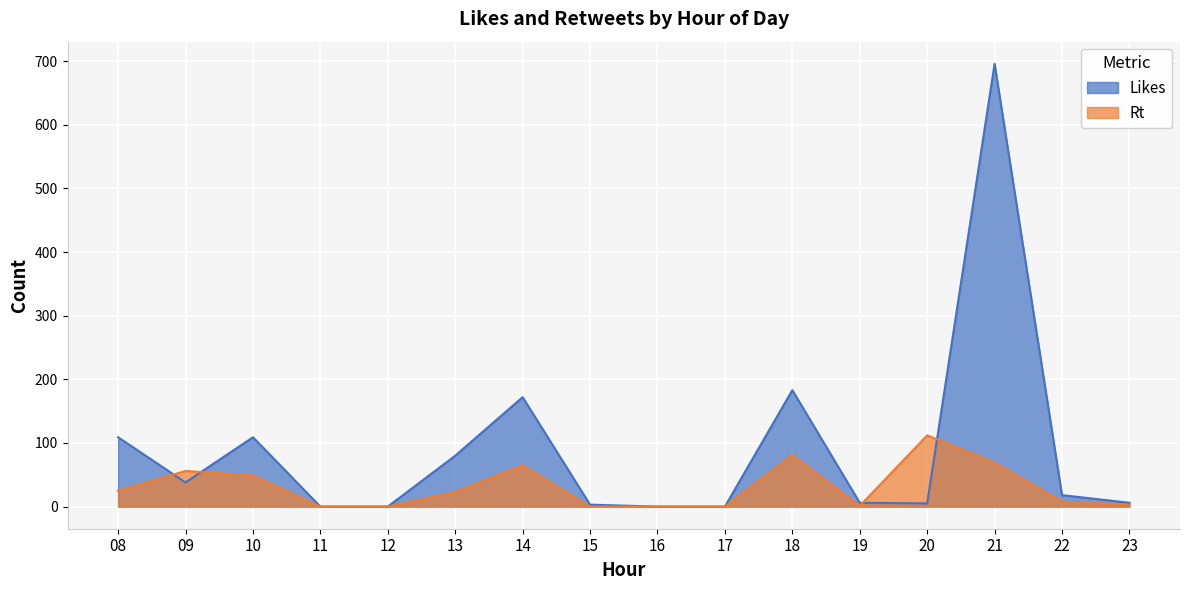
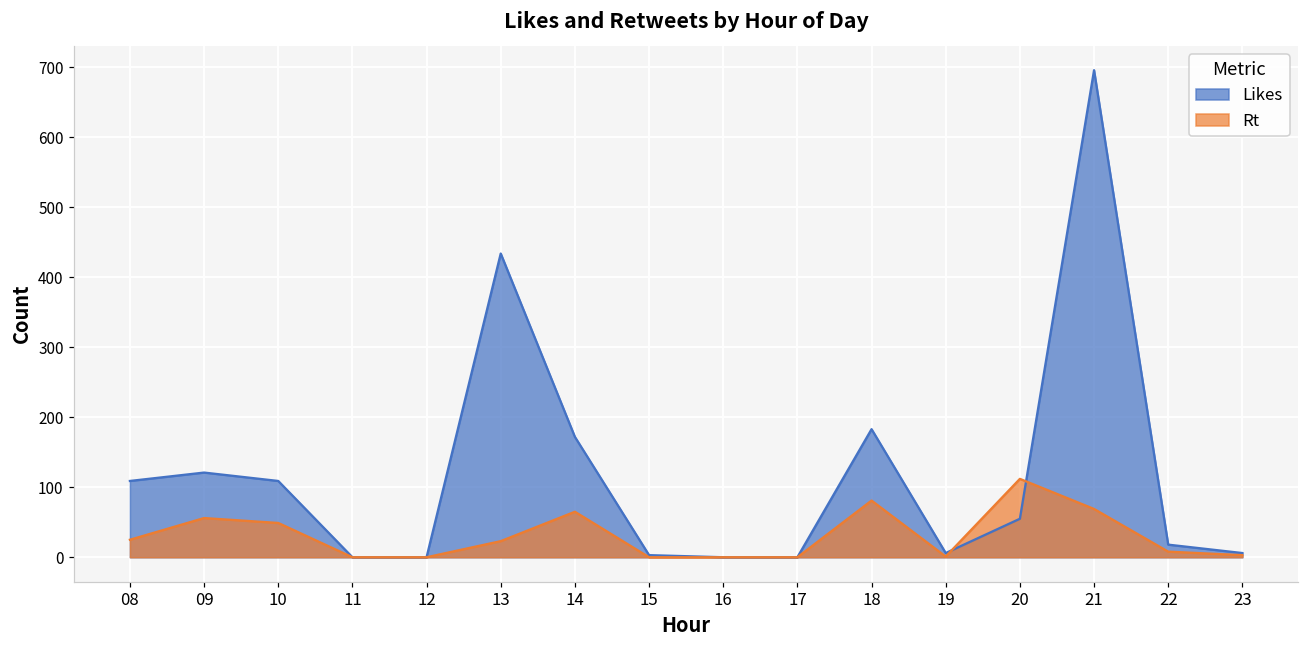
Likes, 09: 40 -> 120
Likes, 13: 80 -> 430
Likes, 20: 10 -> 60
